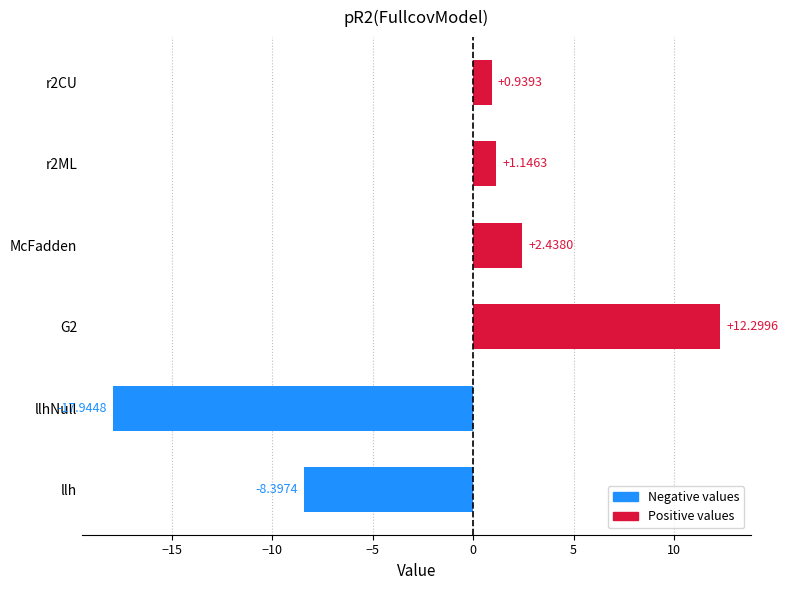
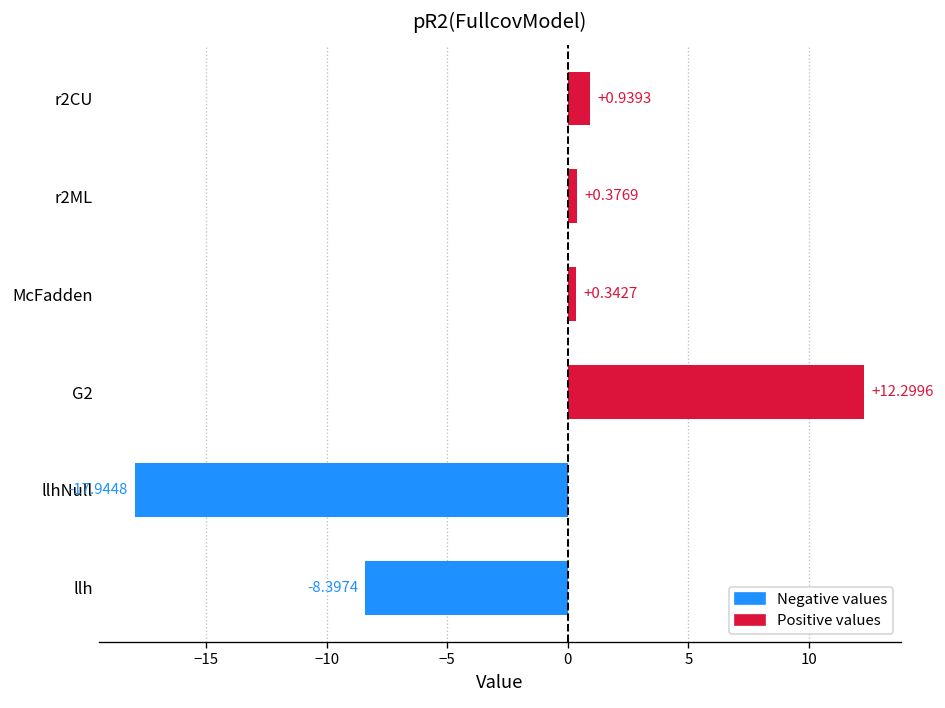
r2ML: +1.1463 -> +0.3769
McFadden: +2.4380 -> +0.3427
